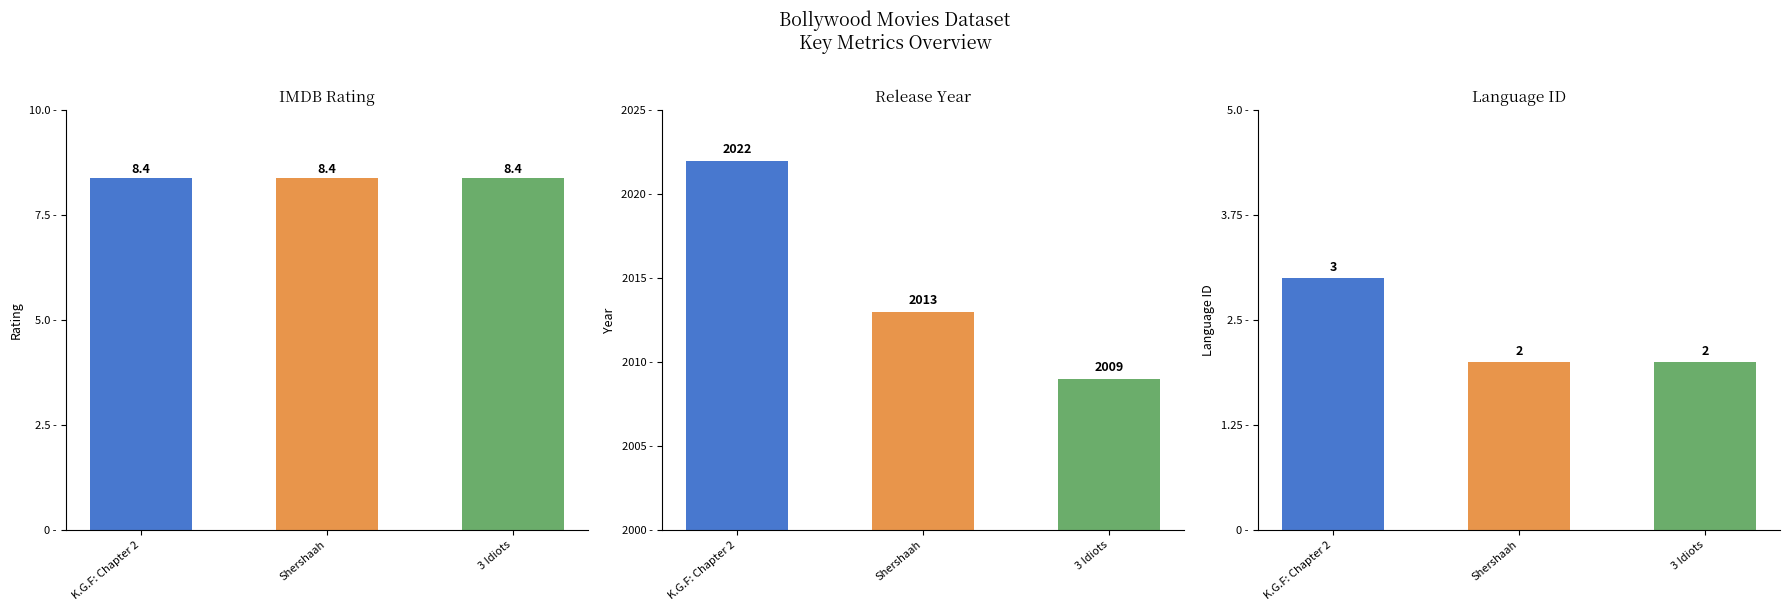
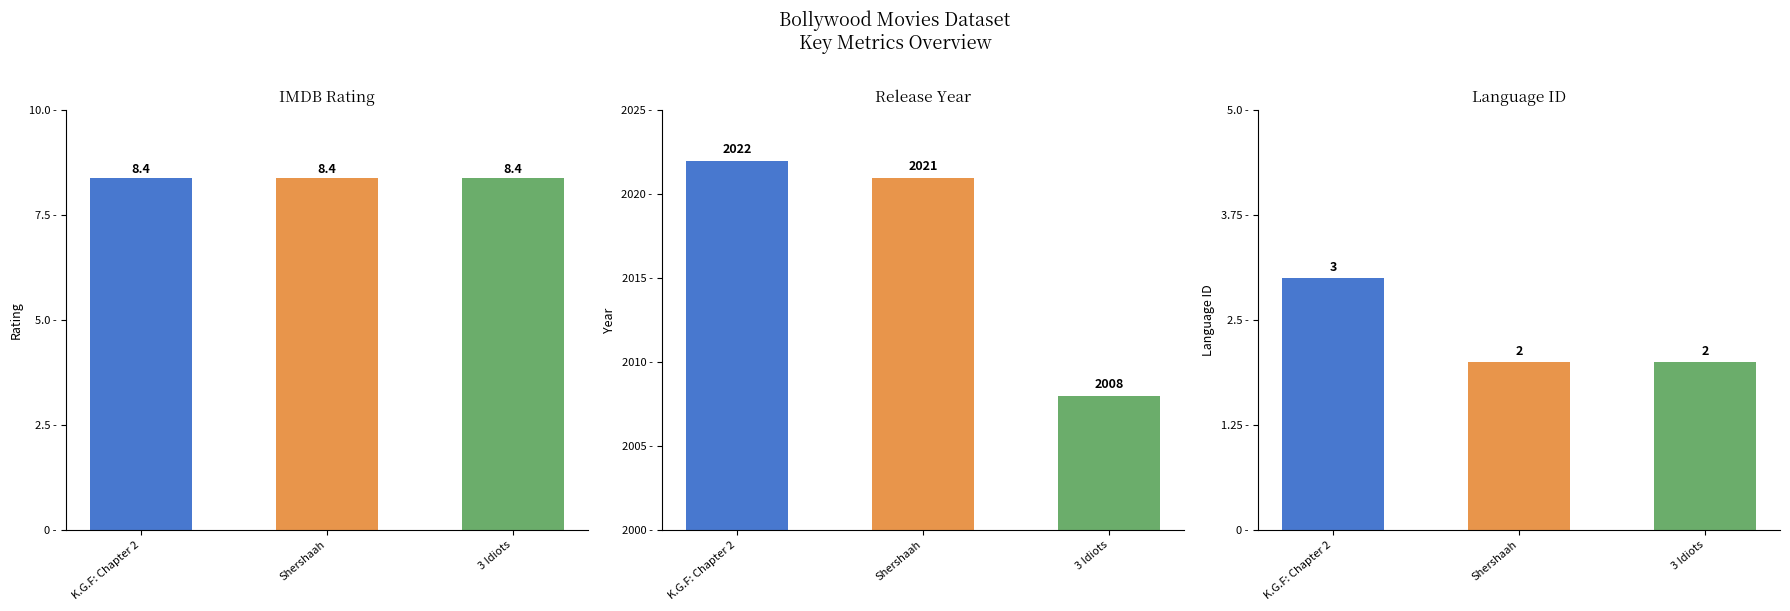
Release Year, Shershaah: 2013 -> 2021
Release Year, 3 Idiots: 2009 -> 2008
